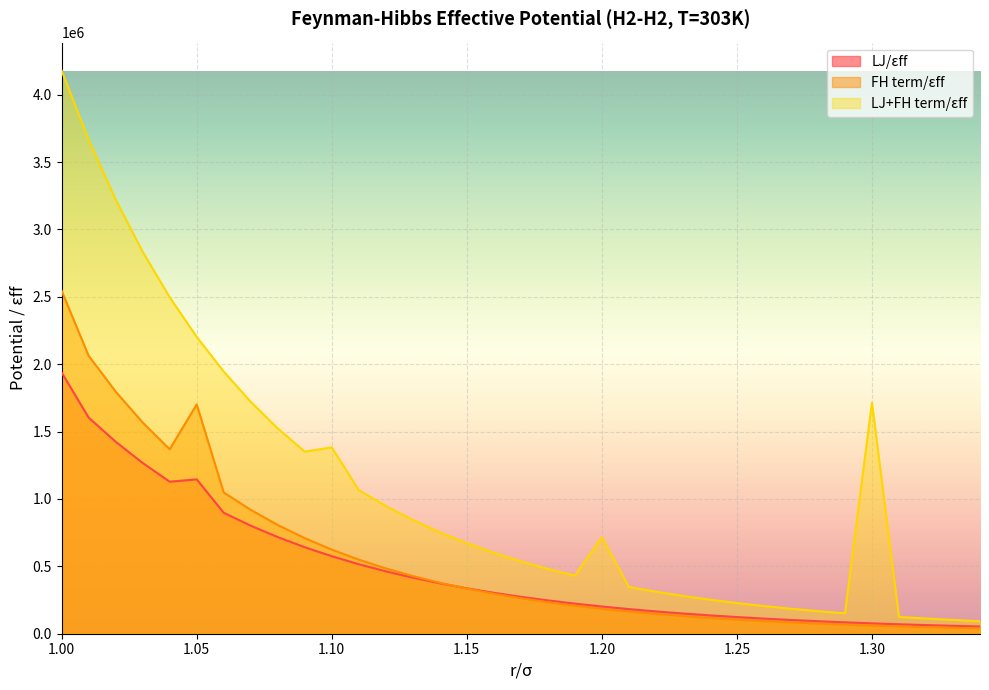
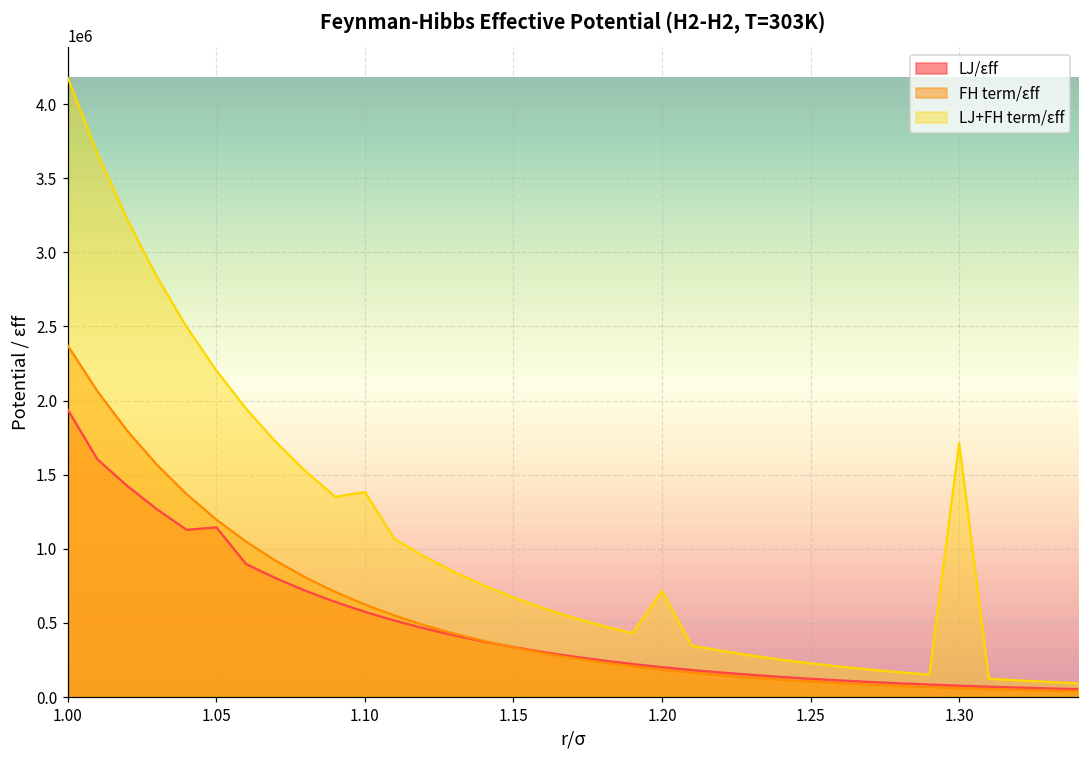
FH term/εff, 1.00: 2540000 -> 2370000
FH term/εff, 1.05: 1700000 -> 1200000
